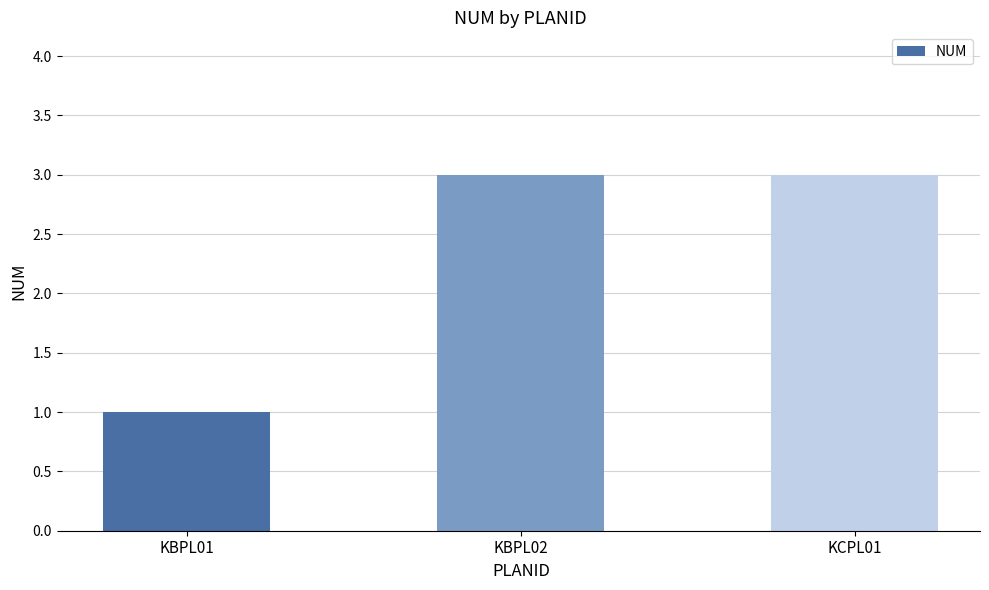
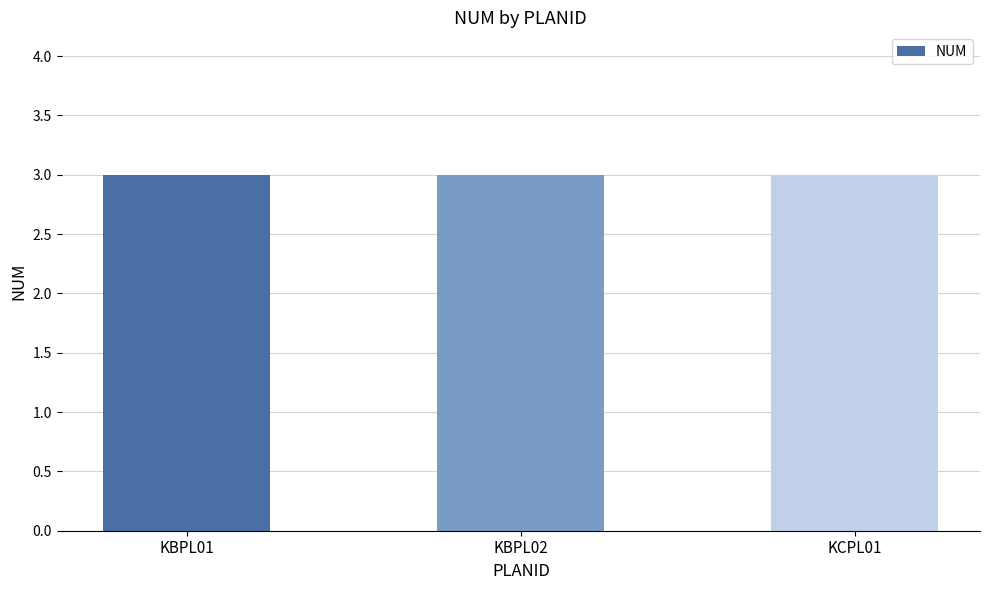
KBPL01: 1 -> 3
